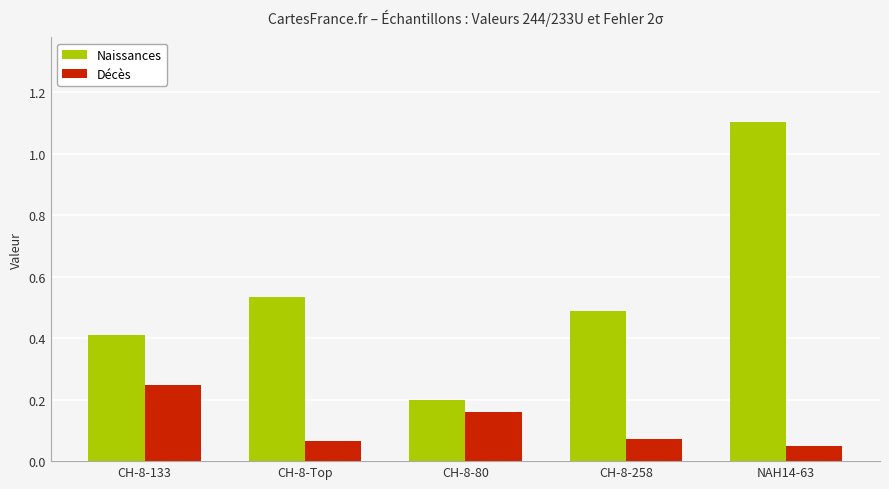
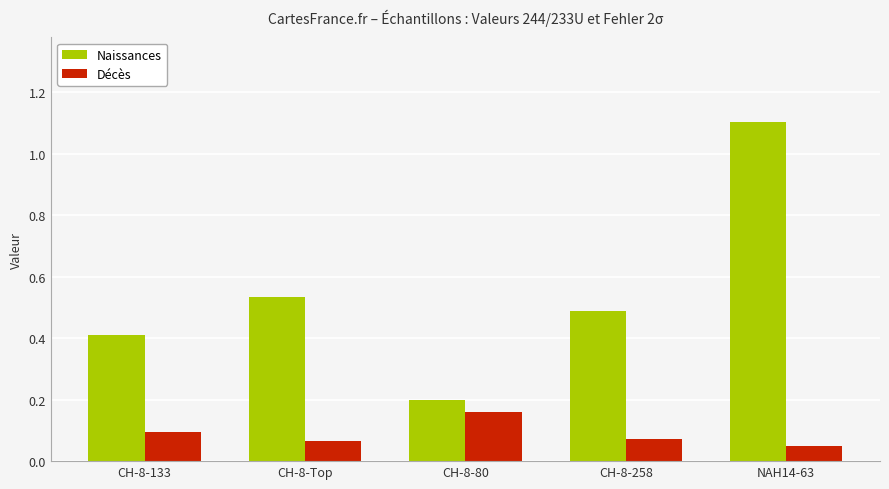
Décès, CH-8-133: 0.25 -> 0.09
